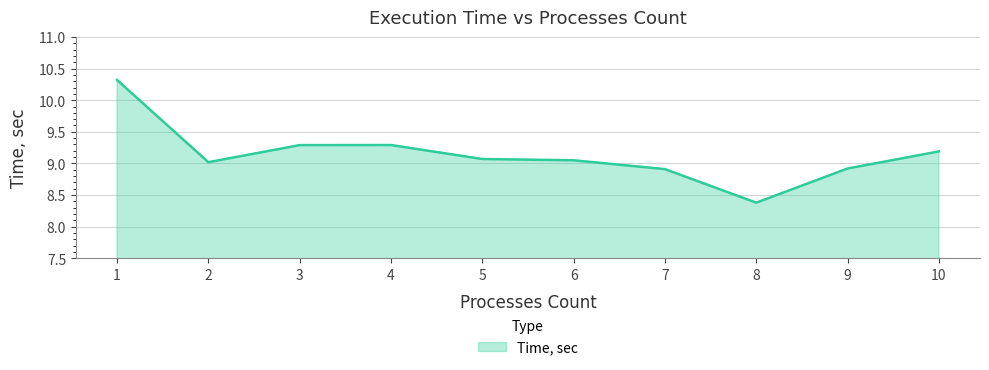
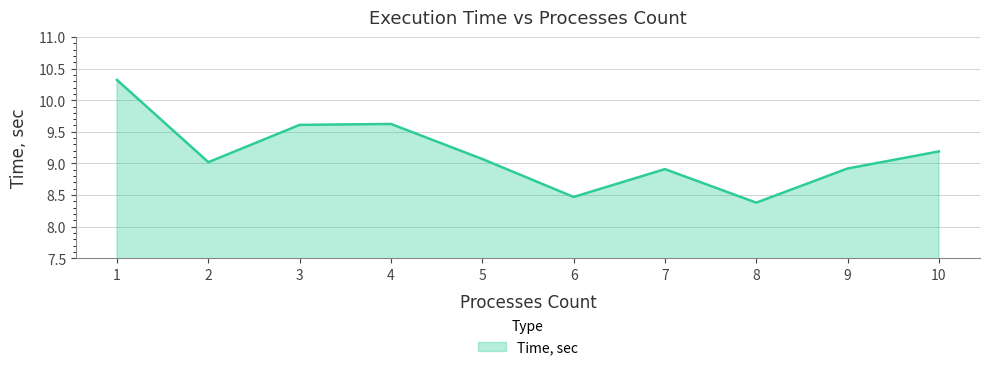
3: 9.3 -> 9.6
4: 9.3 -> 9.6
6: 9.1 -> 8.5
